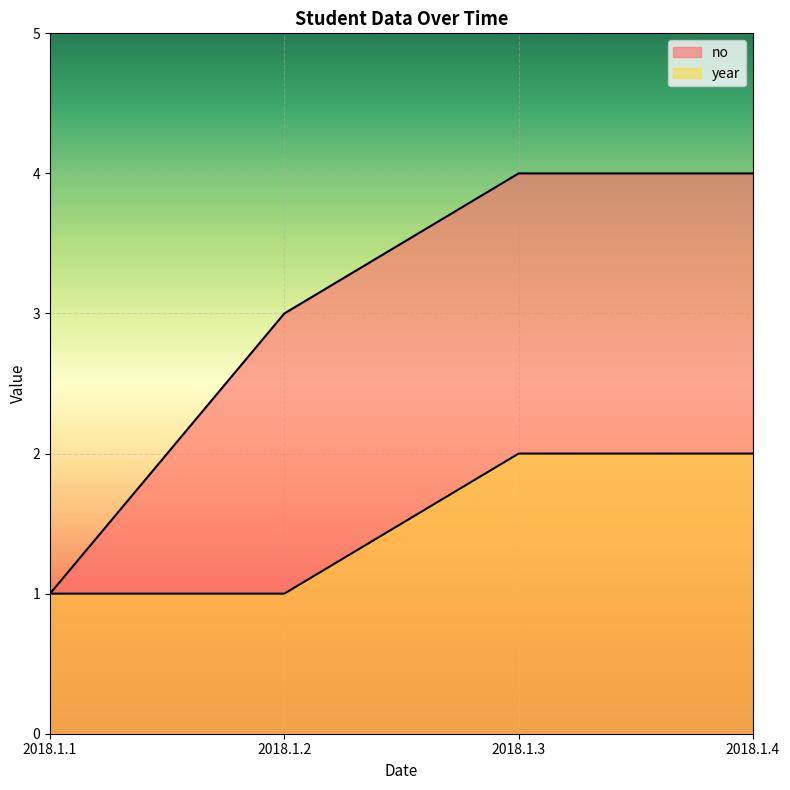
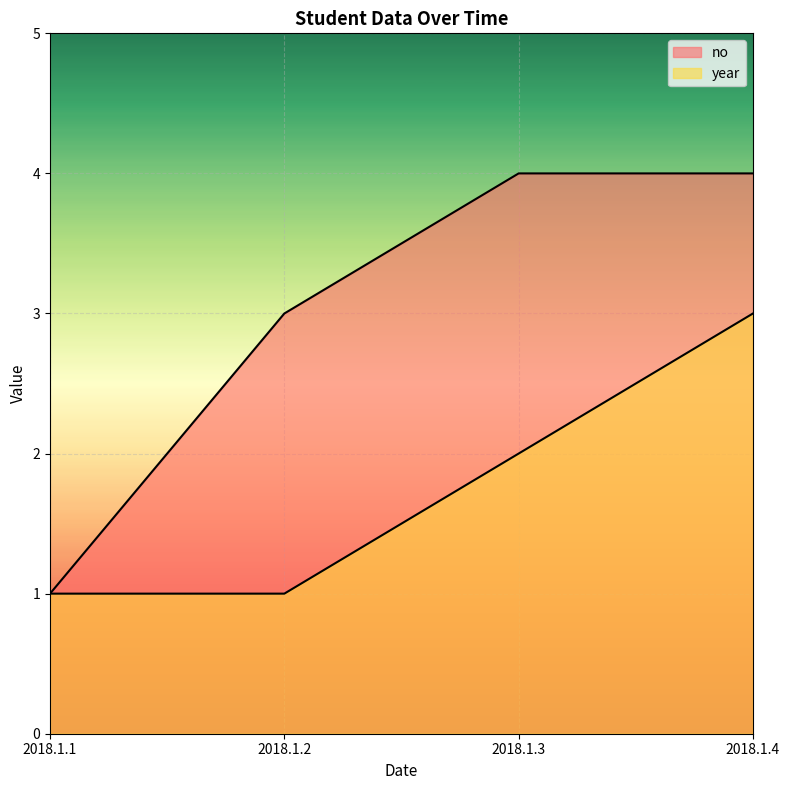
year, 2018.1.4: 2 -> 3
